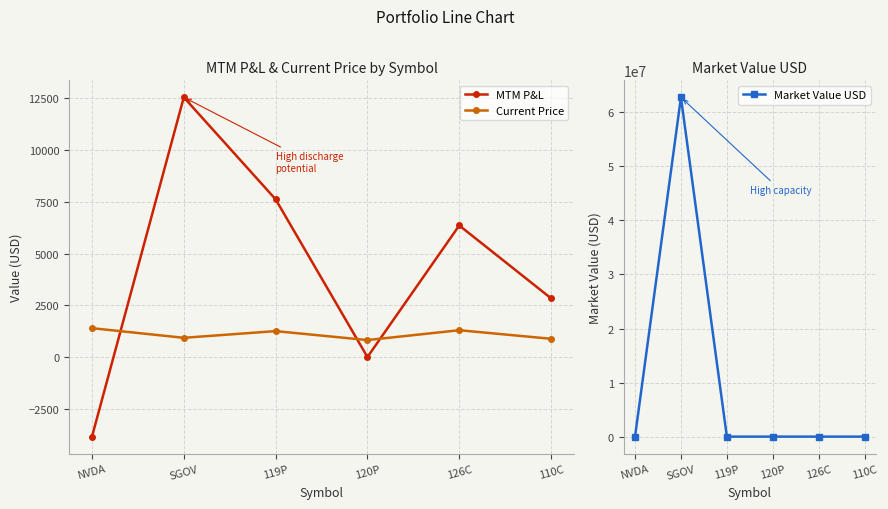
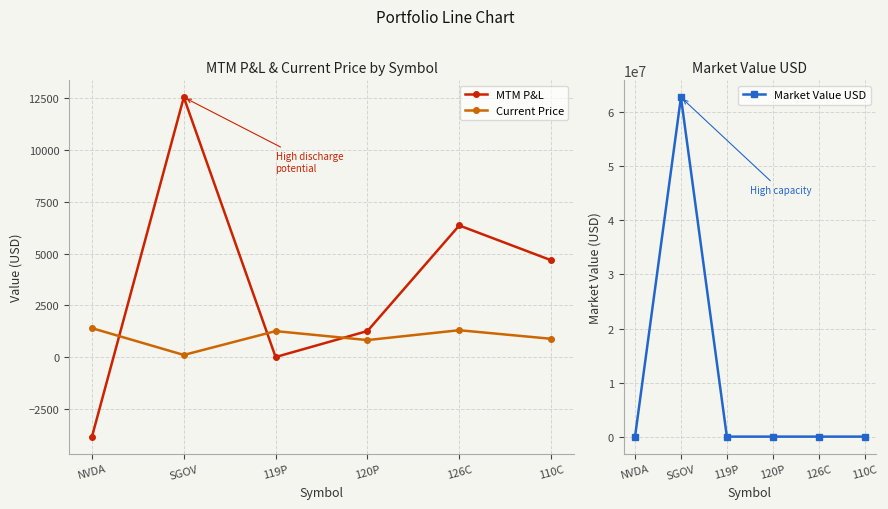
MTM P&L & Current Price by Symbol, Current Price, SGOV: 900 -> 100
MTM P&L & Current Price by Symbol, MTM P&L, 119P: 7600 -> 0
MTM P&L & Current Price by Symbol, MTM P&L, 120P: 0 -> 1300
MTM P&L & Current Price by Symbol, MTM P&L, 110C: 2800 -> 4700
